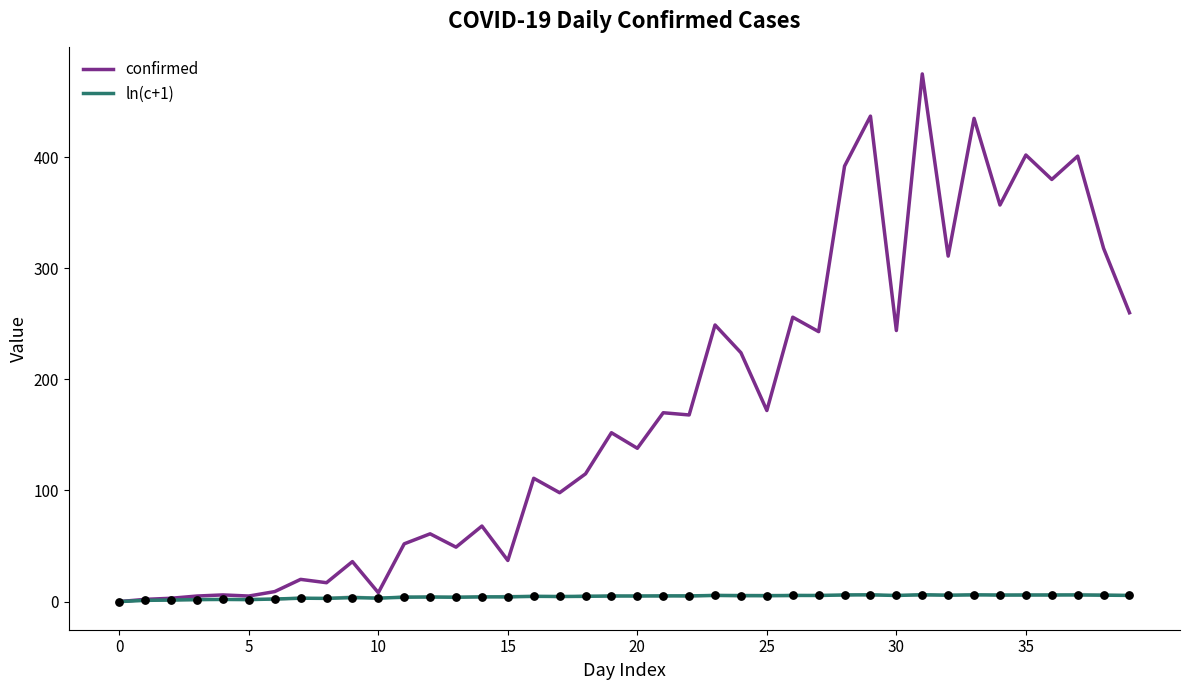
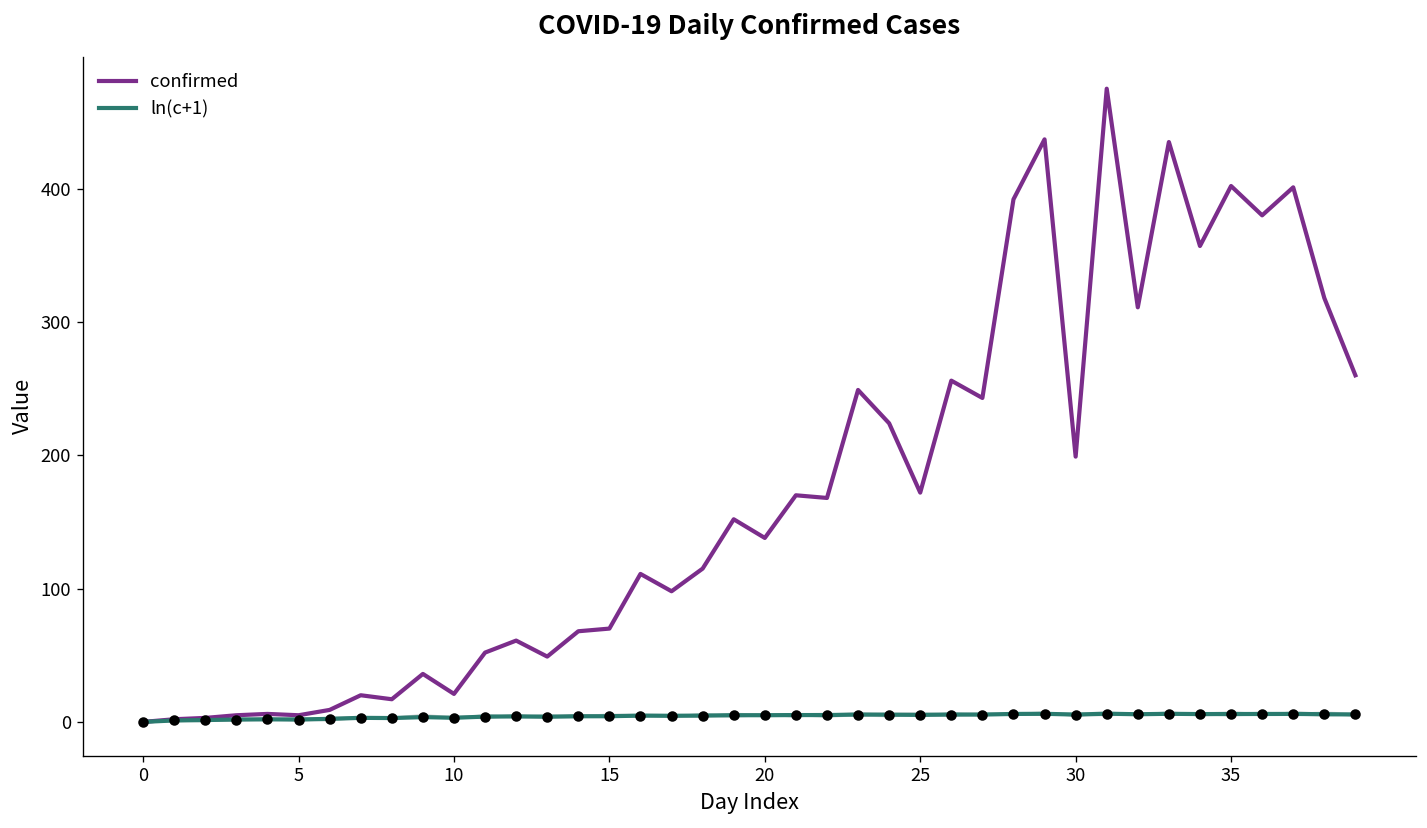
confirmed, 10: 8 -> 21
confirmed, 15: 37 -> 70
confirmed, 30: 244 -> 199
